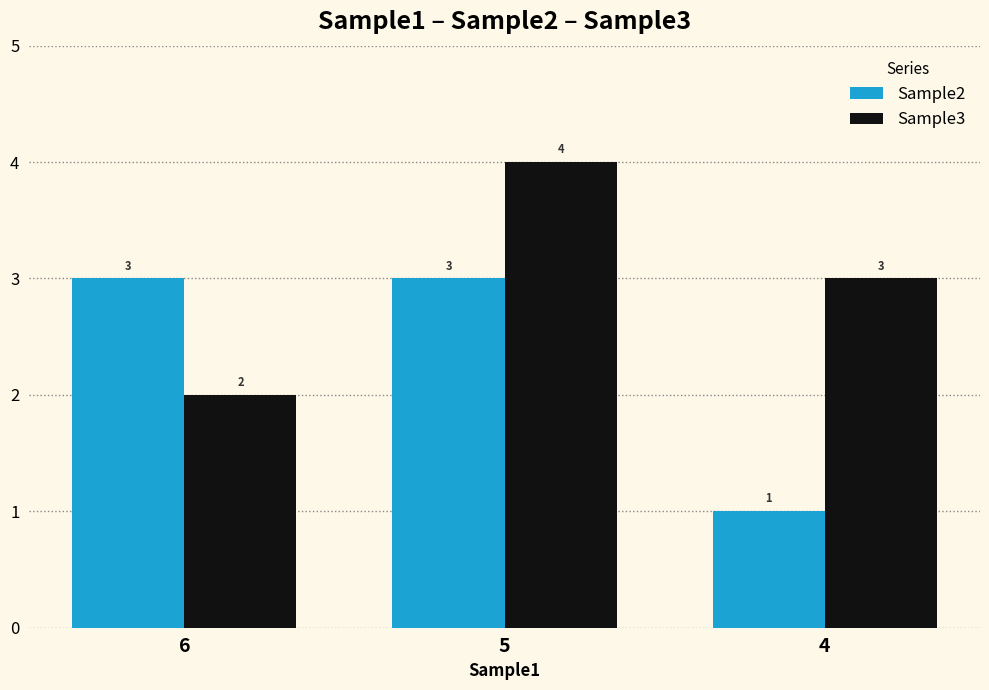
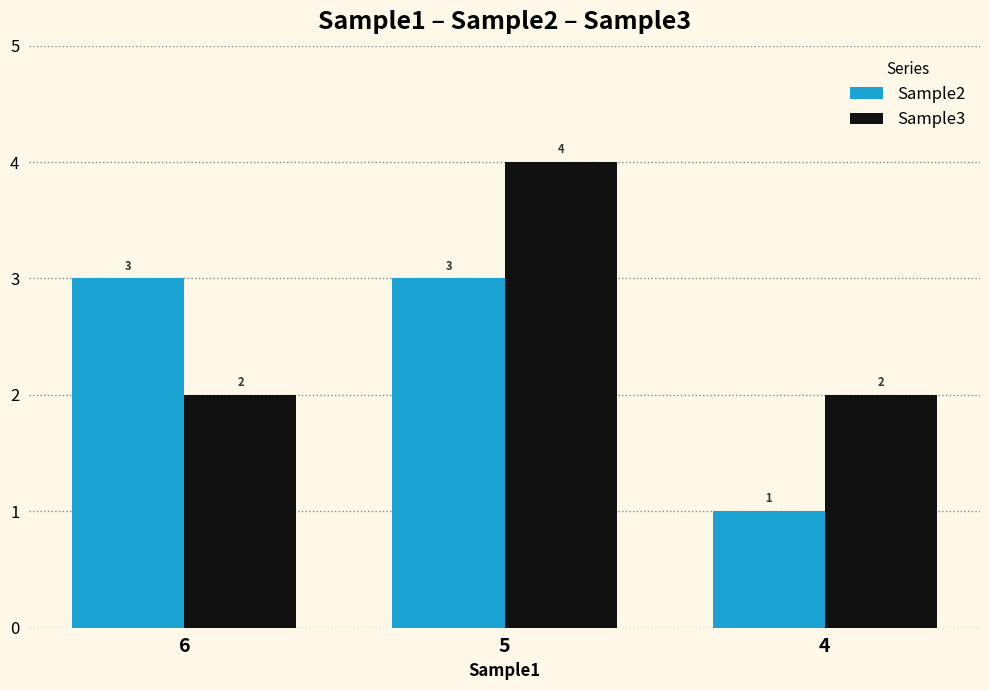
Sample3, 4: 3 -> 2
